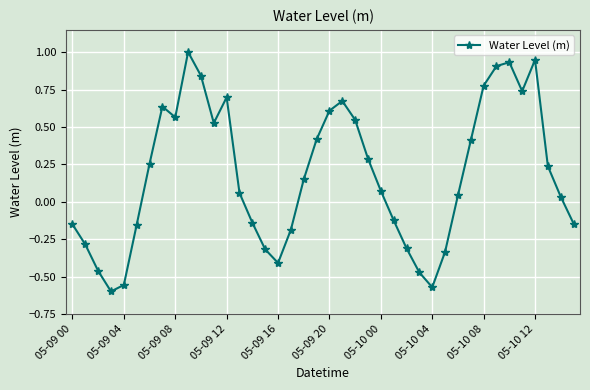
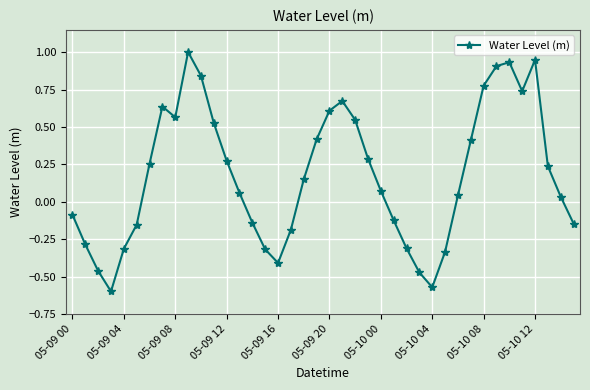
05-09 00: -0.15 -> -0.09
05-09 04: -0.56 -> -0.31
05-09 12: 0.70 -> 0.28
